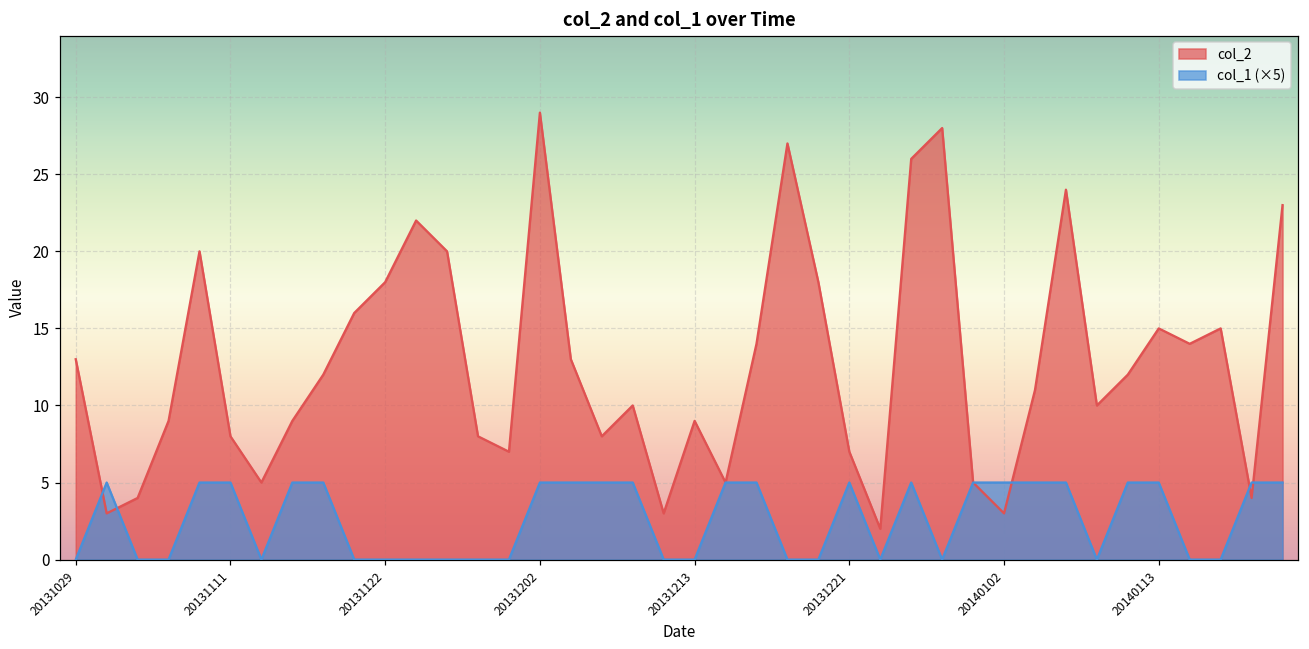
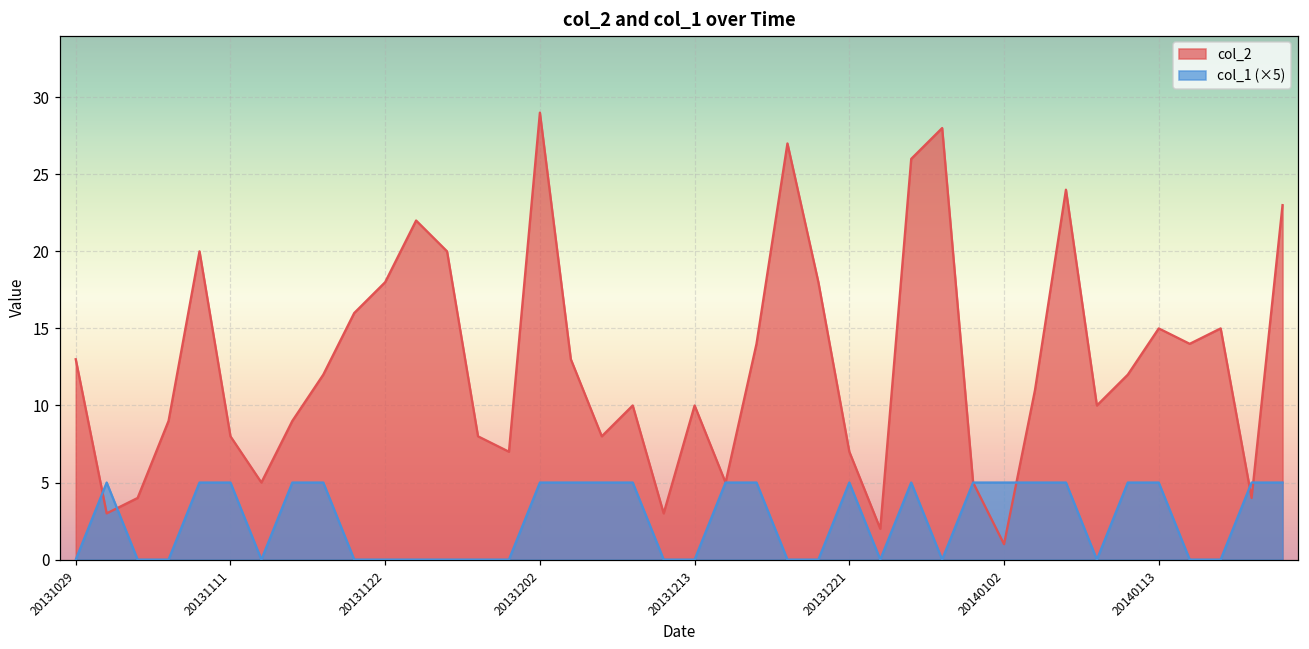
col_2, 20131213: 9 -> 10
col_2, 20140102: 3 -> 1
